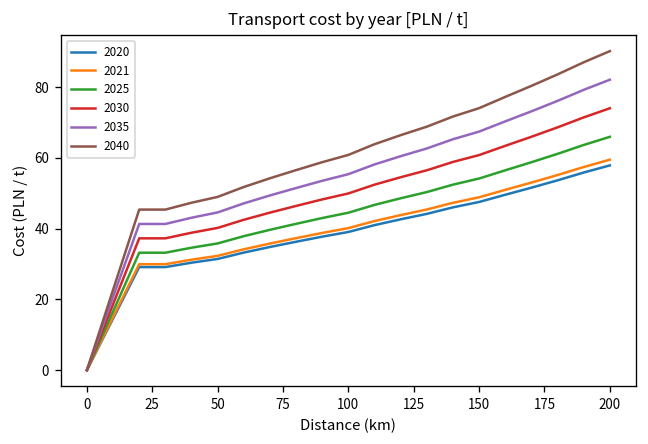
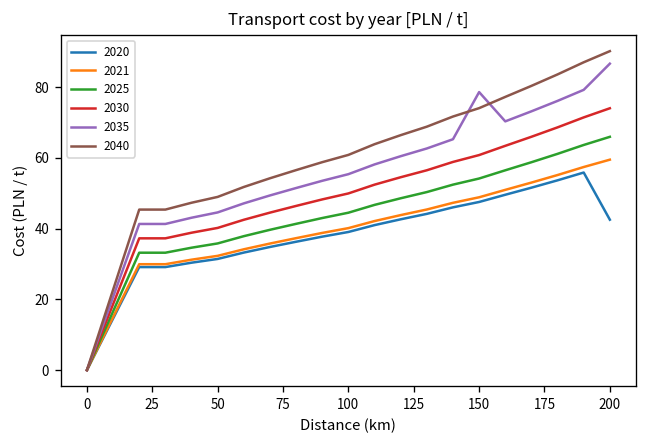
2035, 150: 67 -> 79
2020, 200: 58 -> 43
2035, 200: 82 -> 87
